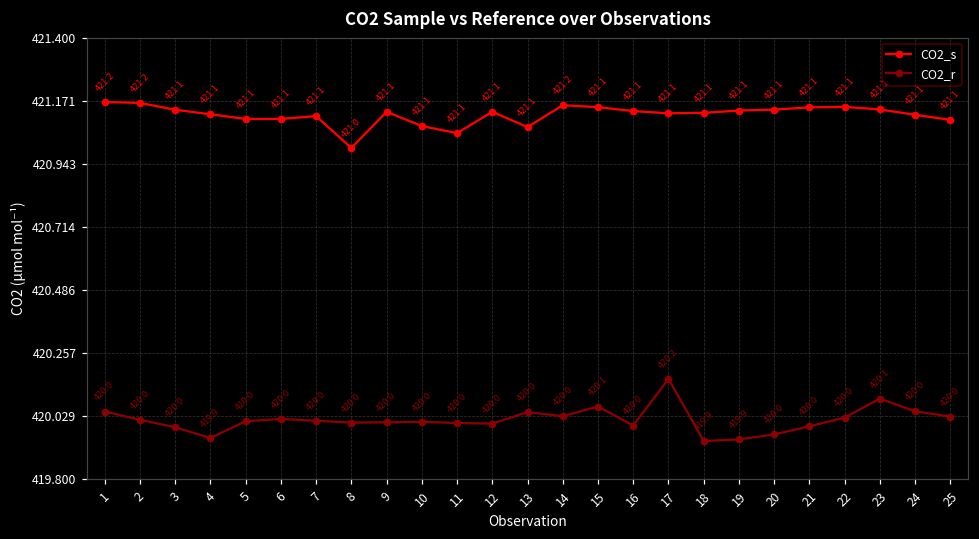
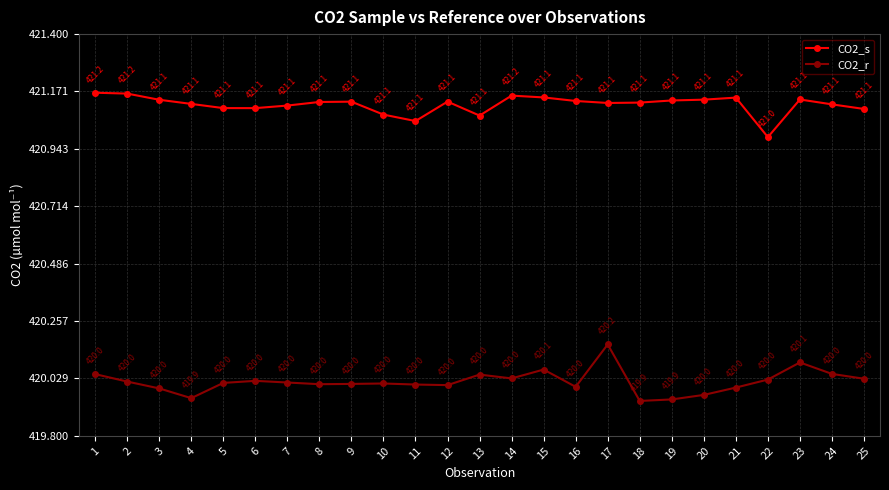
CO2_s, 8: 421.0 -> 421.1
CO2_s, 22: 421.1 -> 421.0
